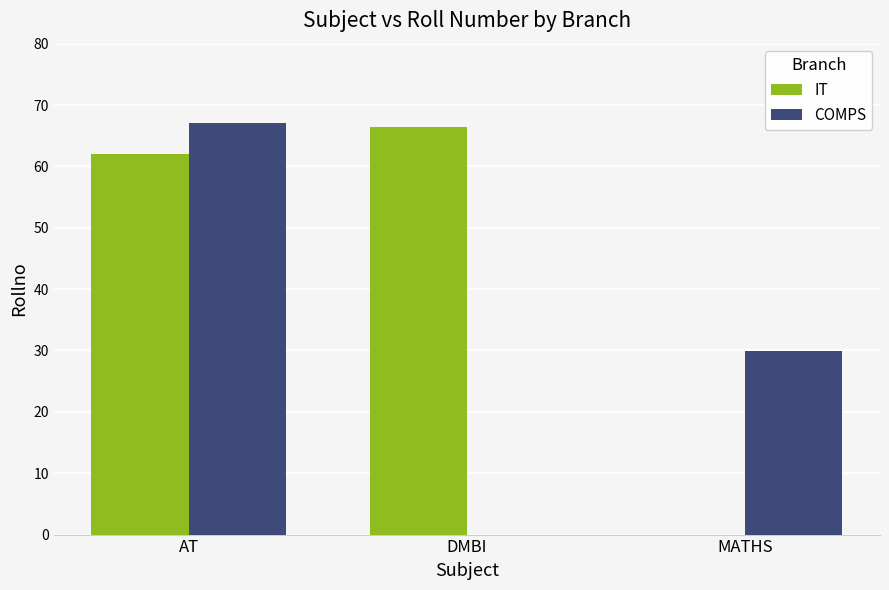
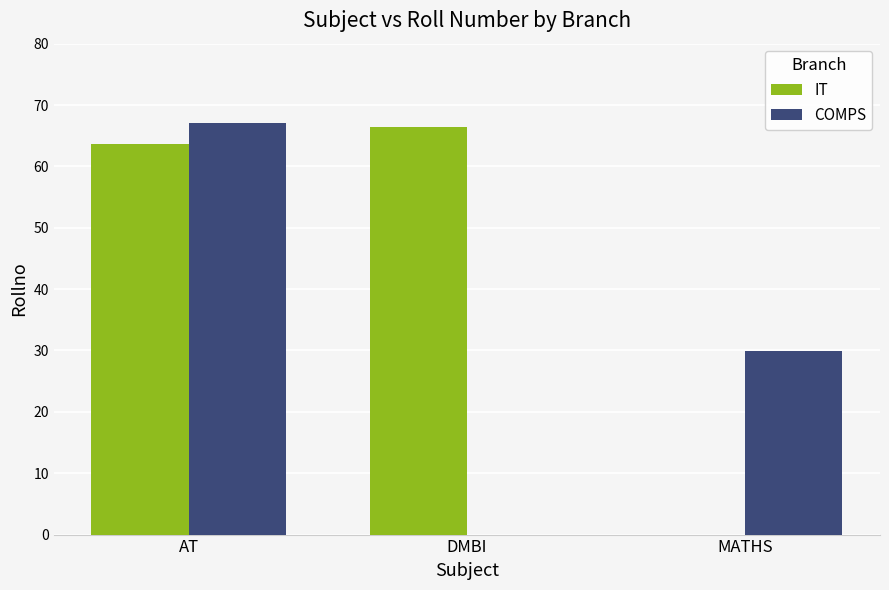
IT, AT: 62 -> 64
